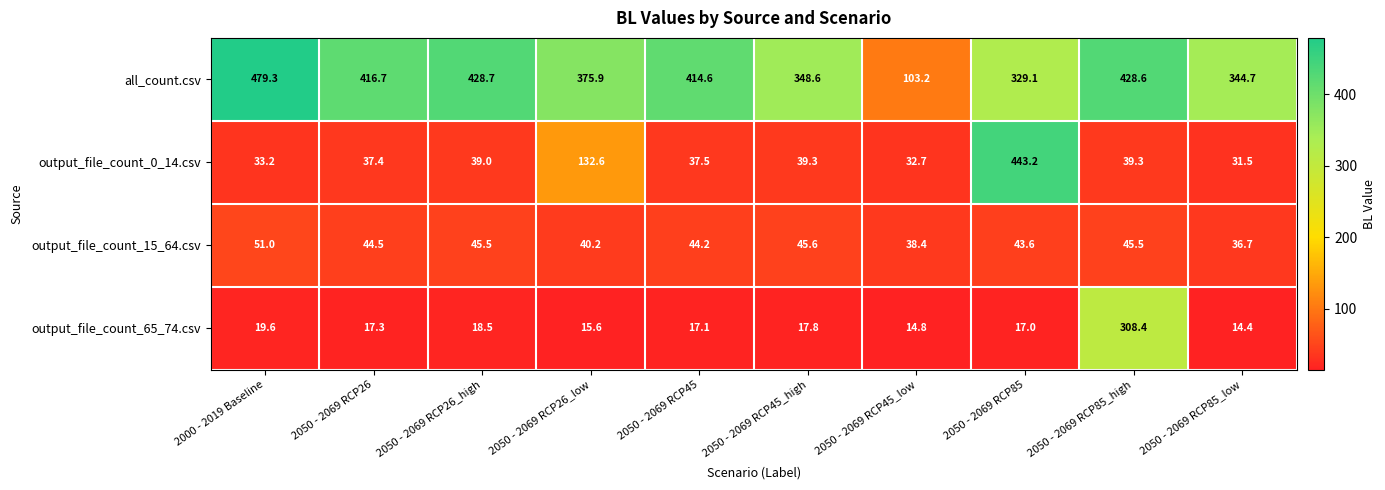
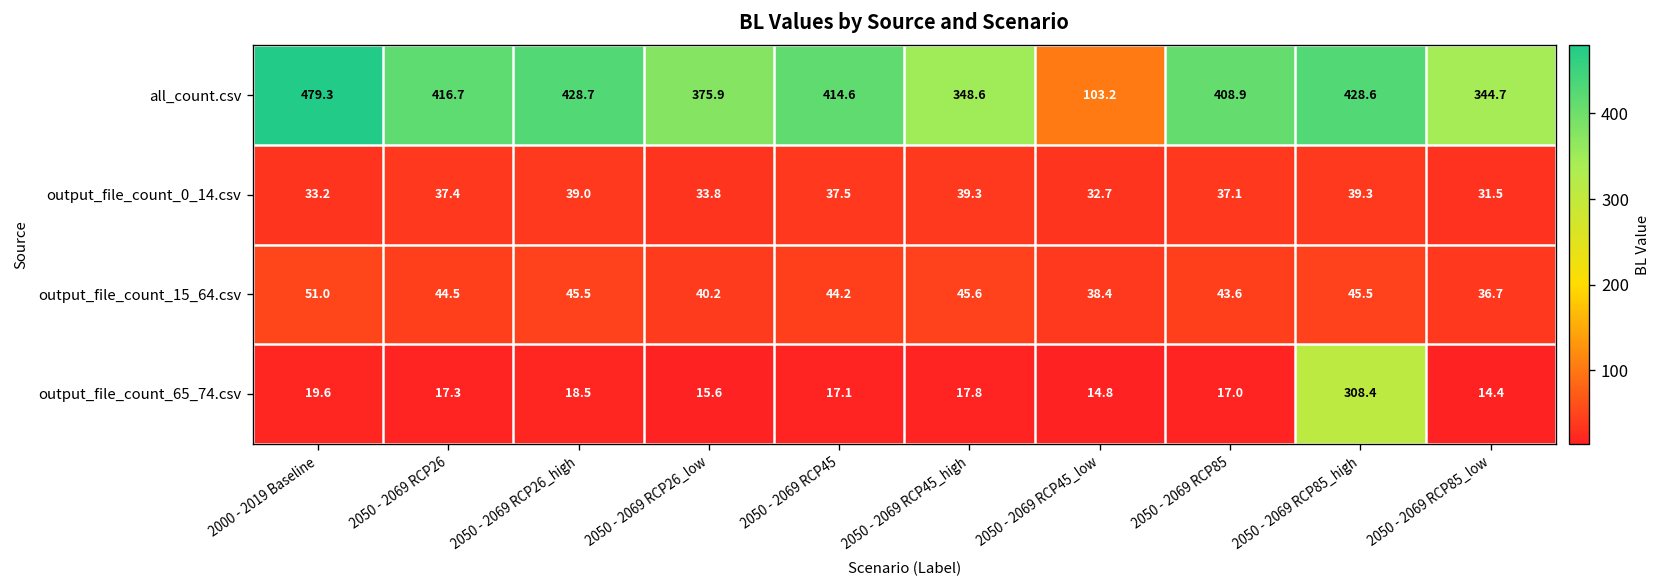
all_count.csv, 2050 - 2069 RCP85: 329.1 -> 408.9
output_file_count_0_14.csv, 2050 - 2069 RCP26_low: 132.6 -> 33.8
output_file_count_0_14.csv, 2050 - 2069 RCP85: 443.2 -> 37.1
